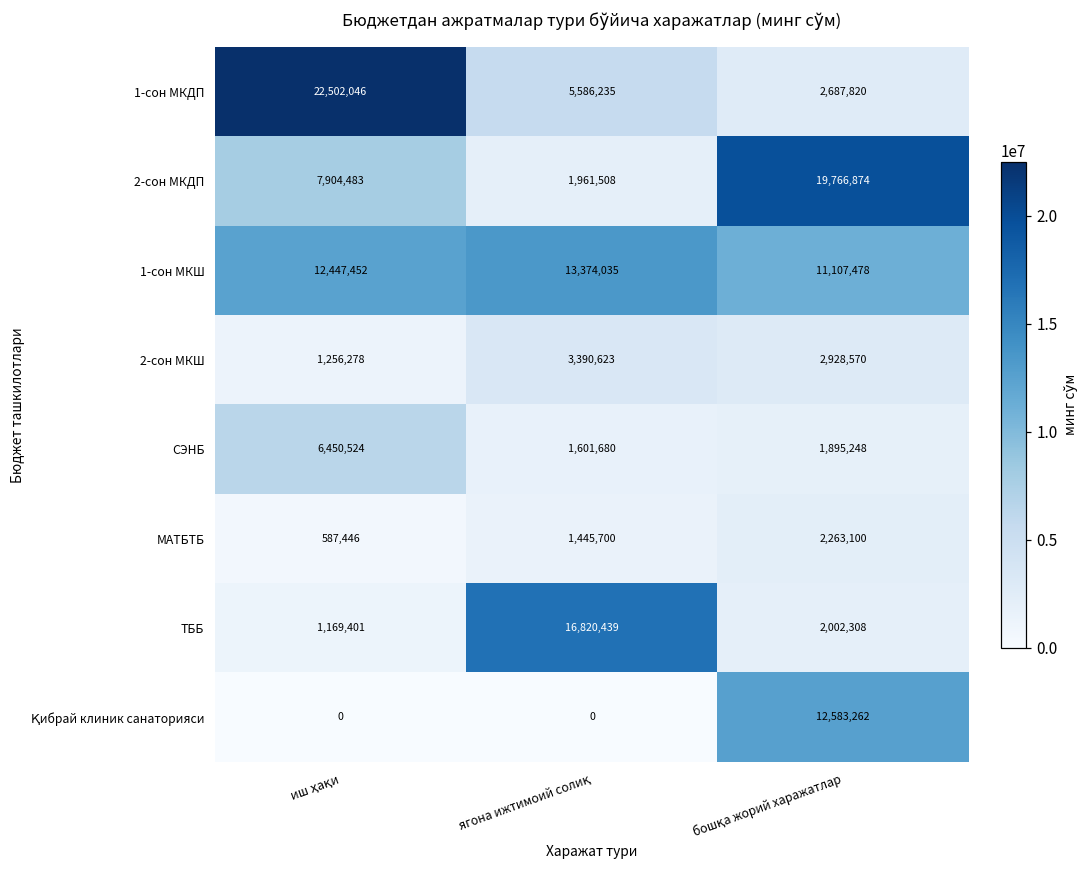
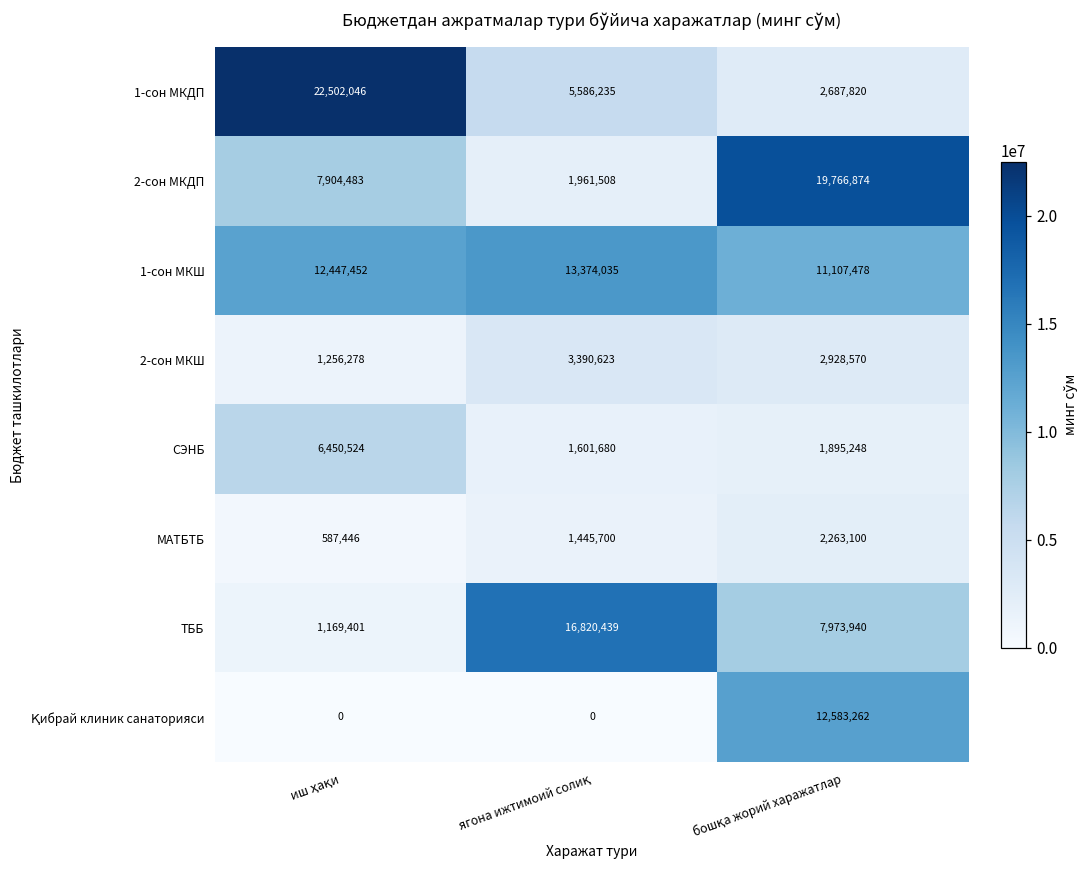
ТББ, бошқа жорий харажатлар: 2,002,308 -> 7,973,940
